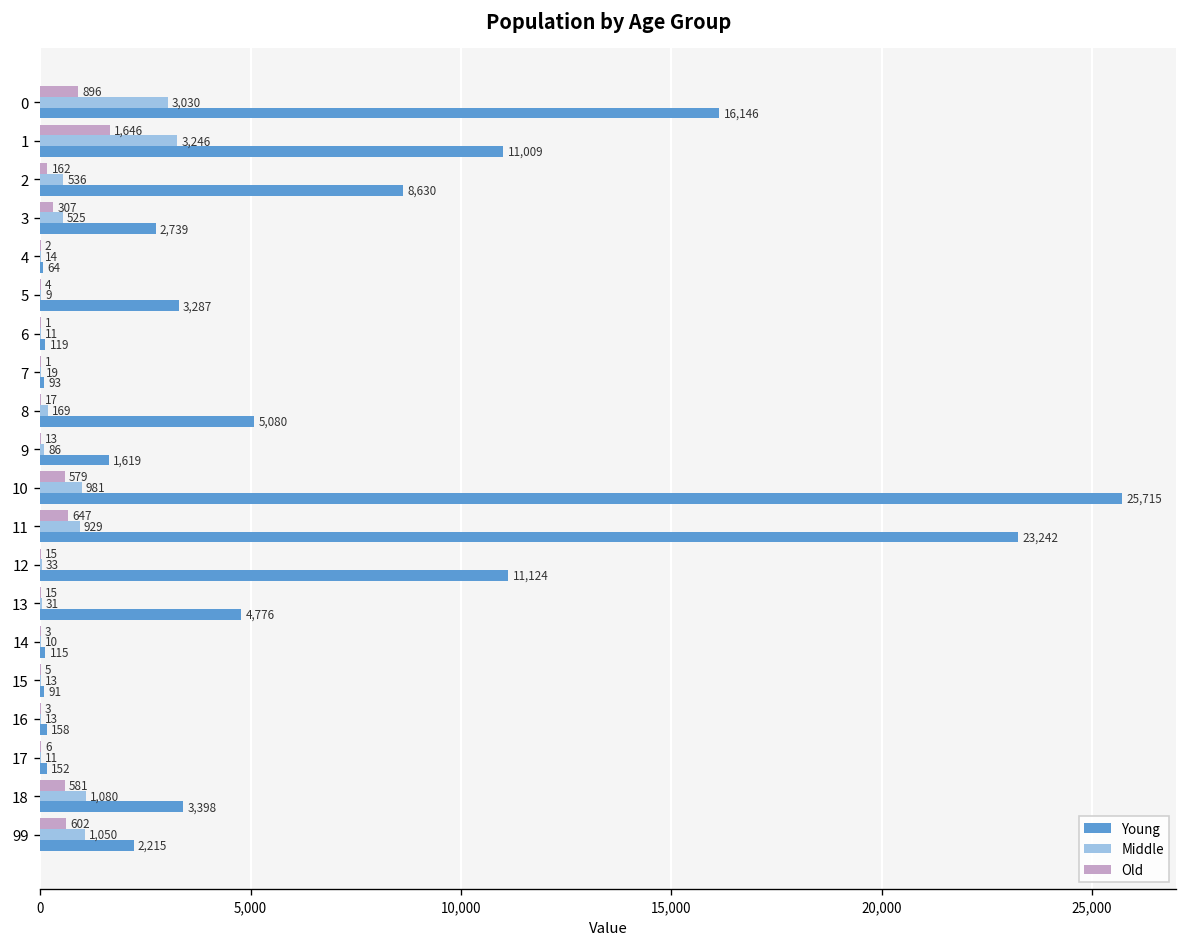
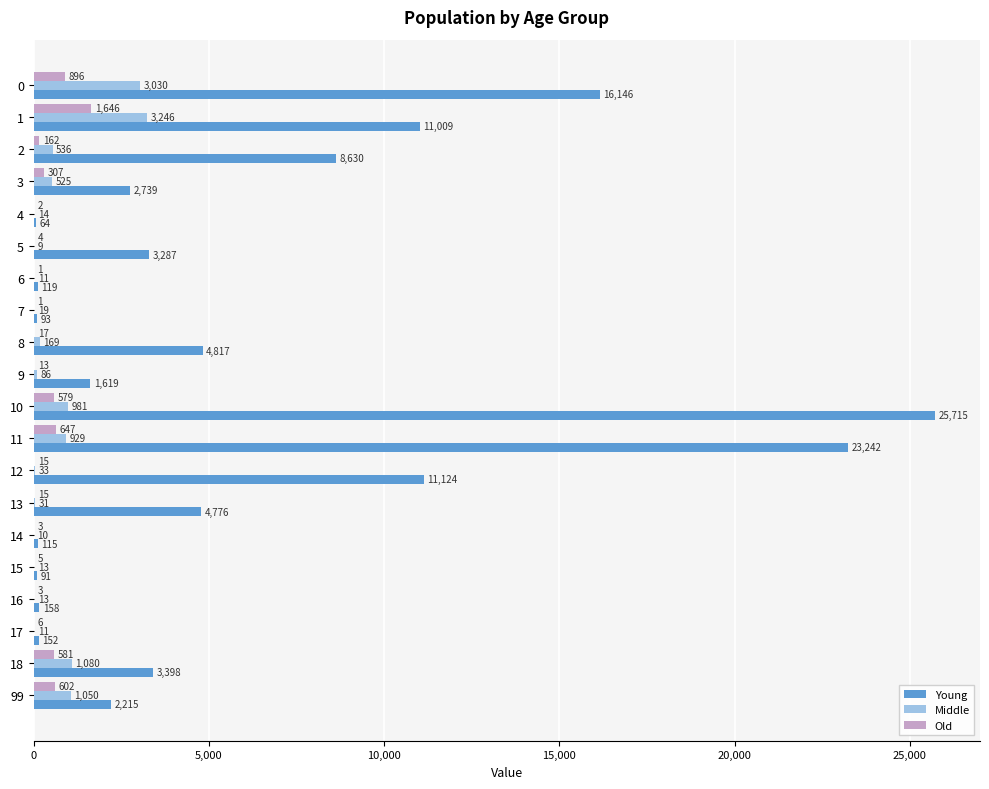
Young, 8: 5,080 -> 4,817
